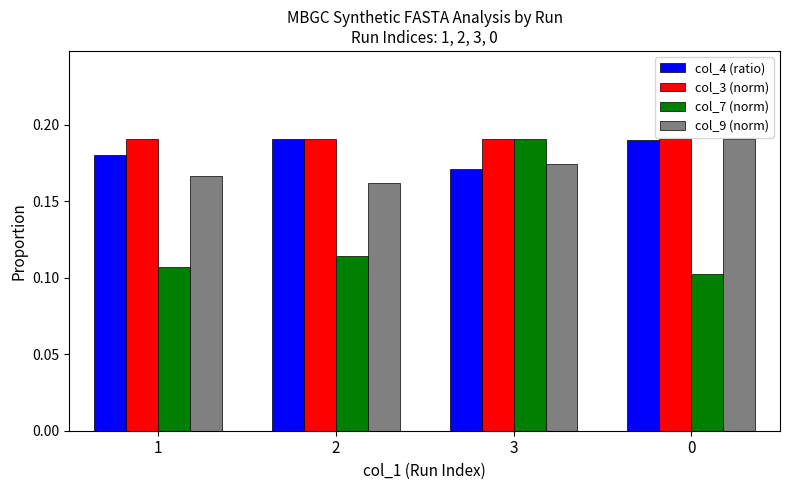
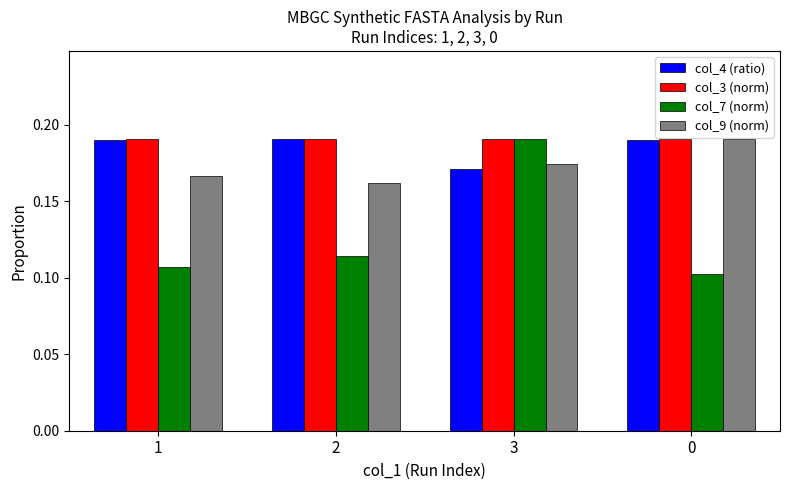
col_4 (ratio), 1: 0.18 -> 0.19
